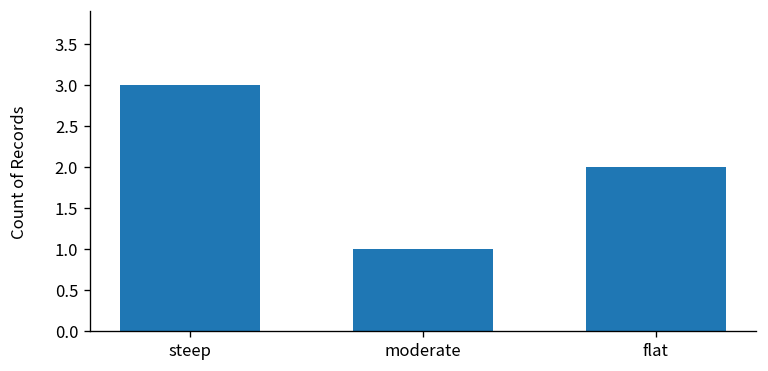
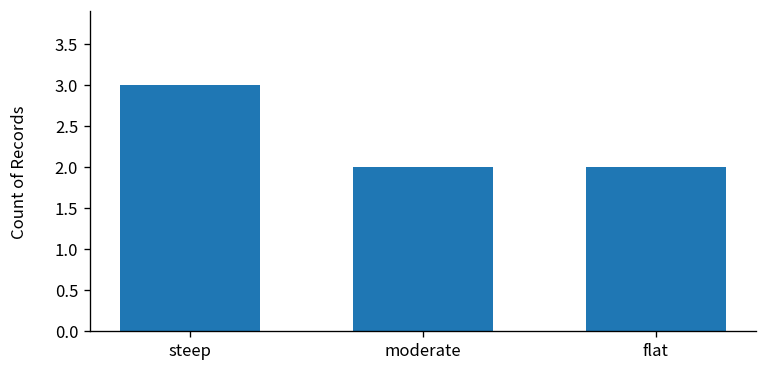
moderate: 1 -> 2
